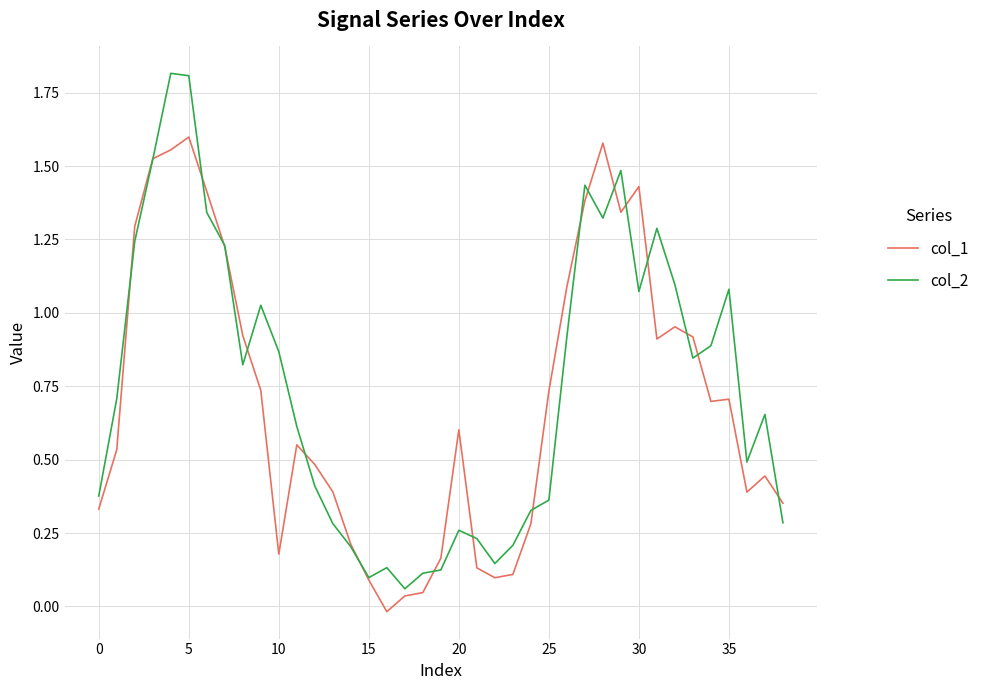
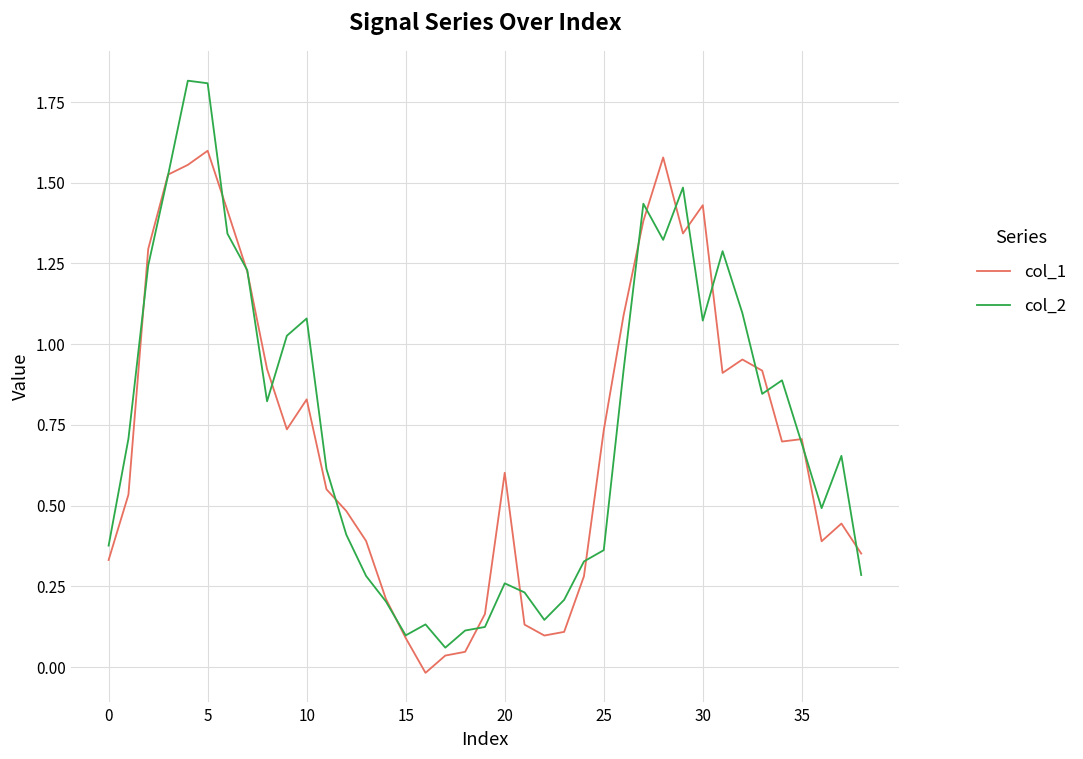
col_1, 10: 0.18 -> 0.83
col_2, 10: 0.87 -> 1.08
col_2, 35: 1.08 -> 0.69
